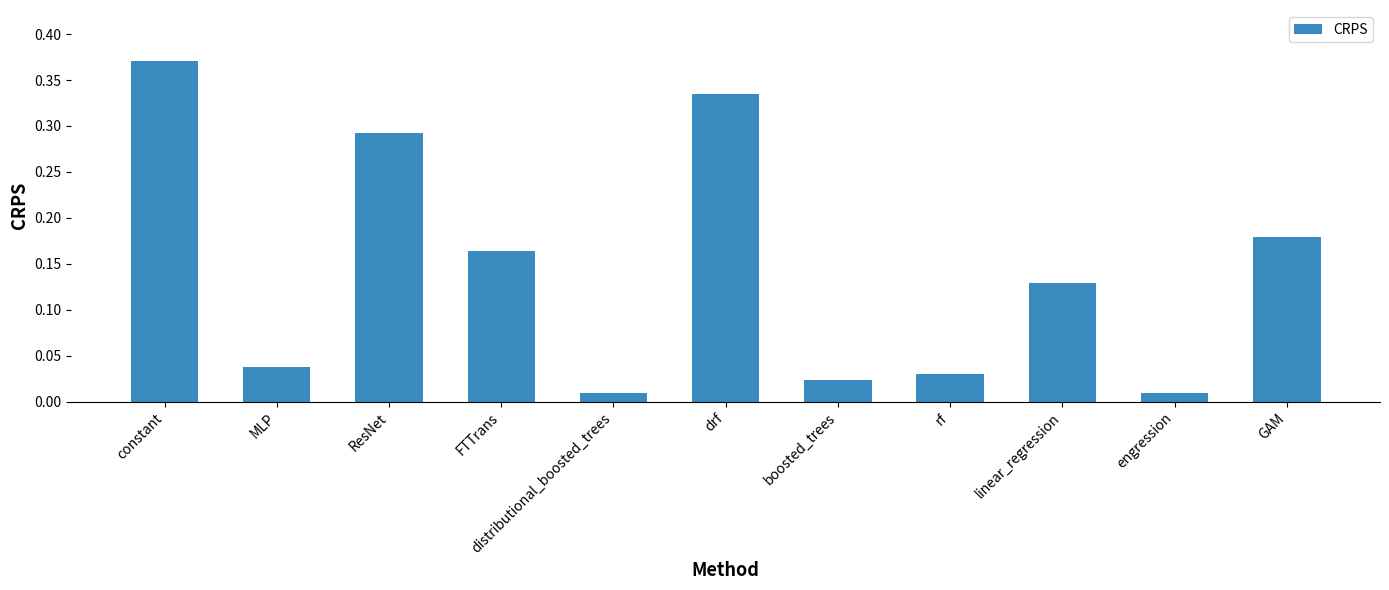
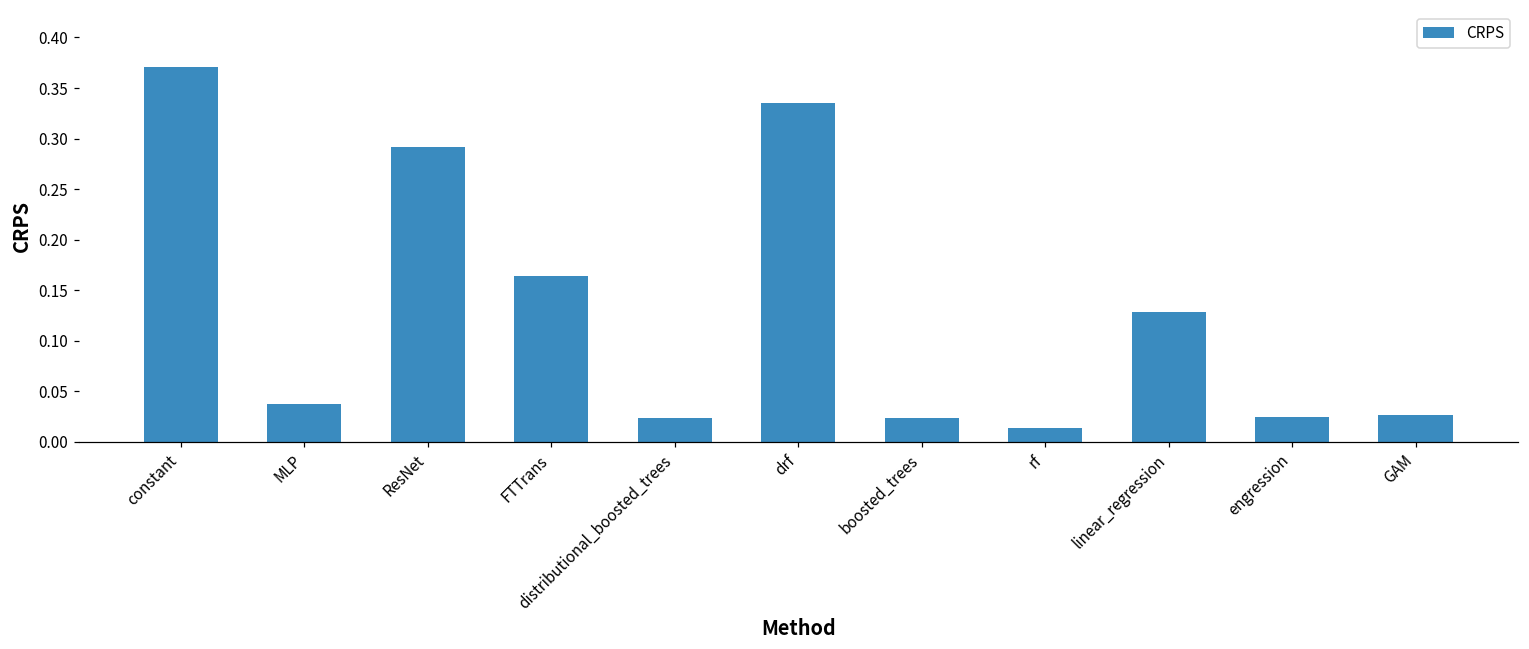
distributional_boosted_trees: 0.01 -> 0.02
rf: 0.03 -> 0.01
engression: 0.01 -> 0.02
GAM: 0.18 -> 0.03
